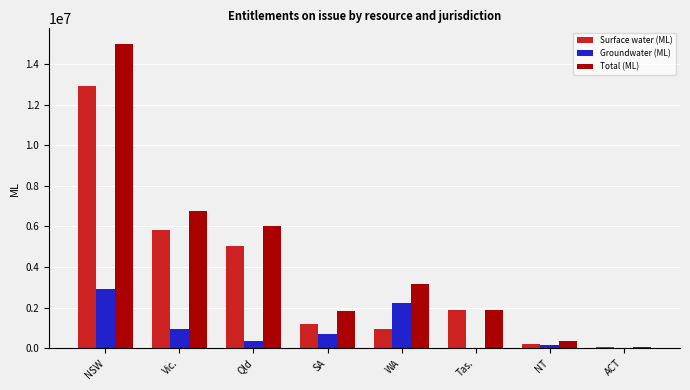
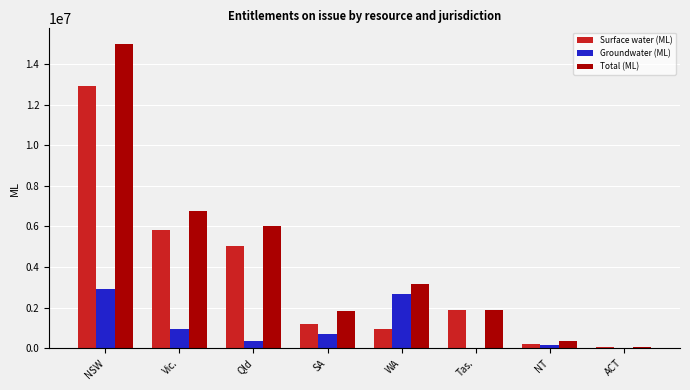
Groundwater (ML), WA: 2200000 -> 2700000
